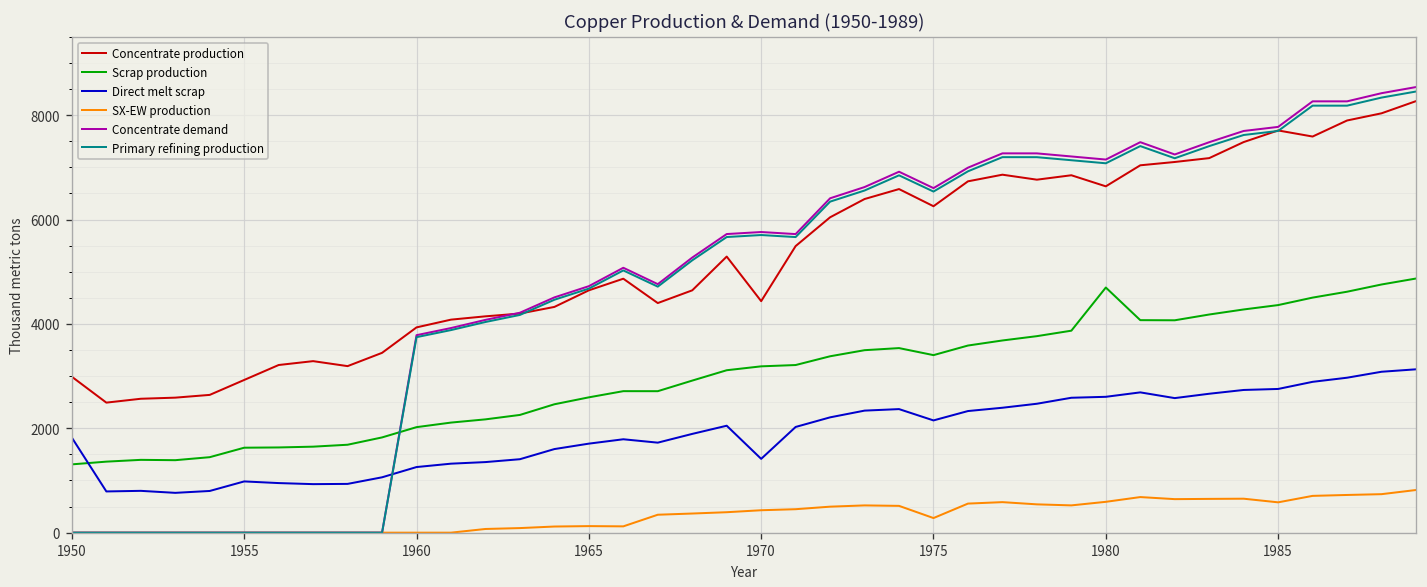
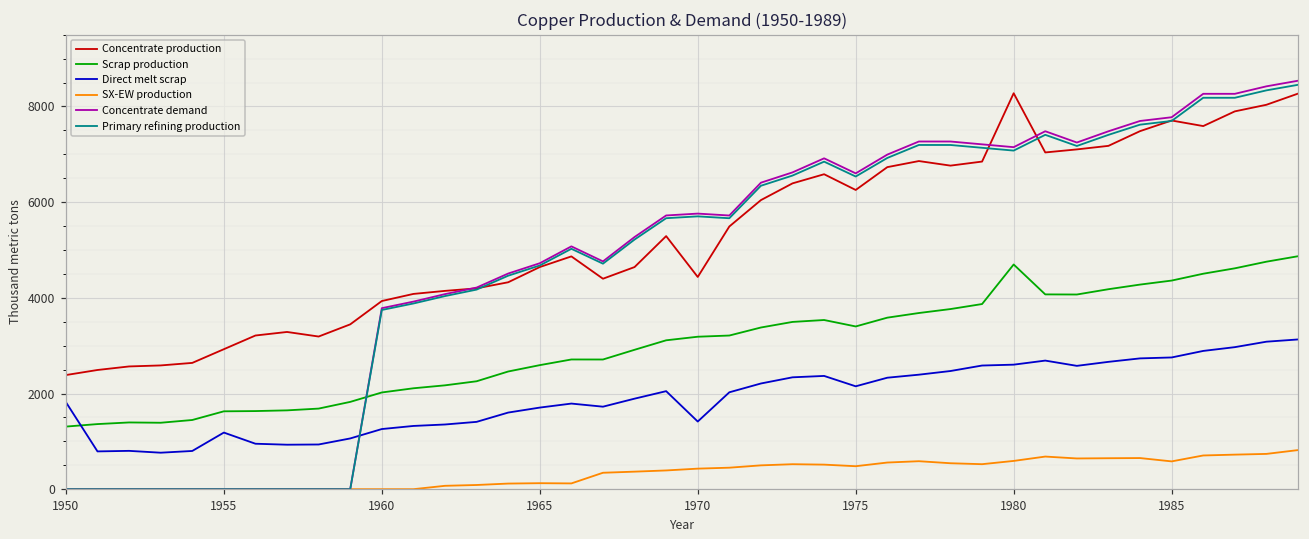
Concentrate production, 1950: 3000 -> 2400
Direct melt scrap, 1955: 1000 -> 1200
SX-EW production, 1975: 300 -> 500
Concentrate production, 1980: 6600 -> 8300
